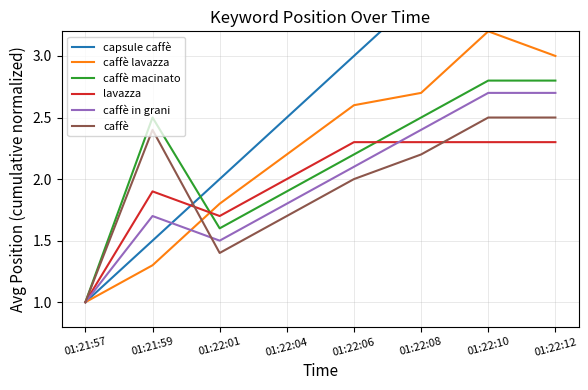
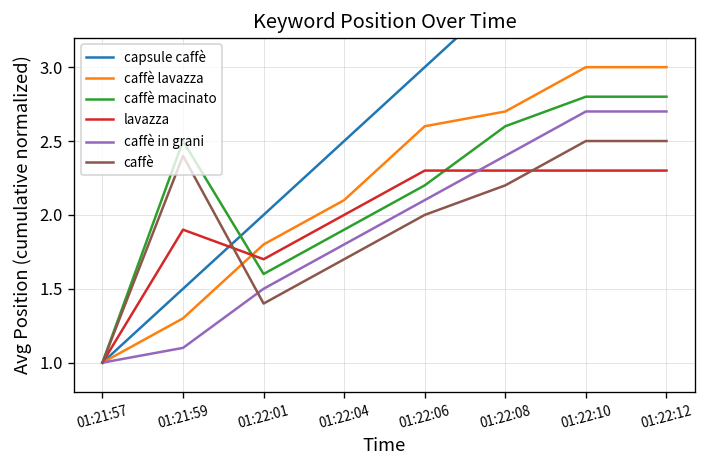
caffè in grani, 01:21:59: 1.7 -> 1.1
caffè lavazza, 01:22:04: 2.2 -> 2.1
caffè macinato, 01:22:08: 2.5 -> 2.6
caffè lavazza, 01:22:10: 3.2 -> 3.0
